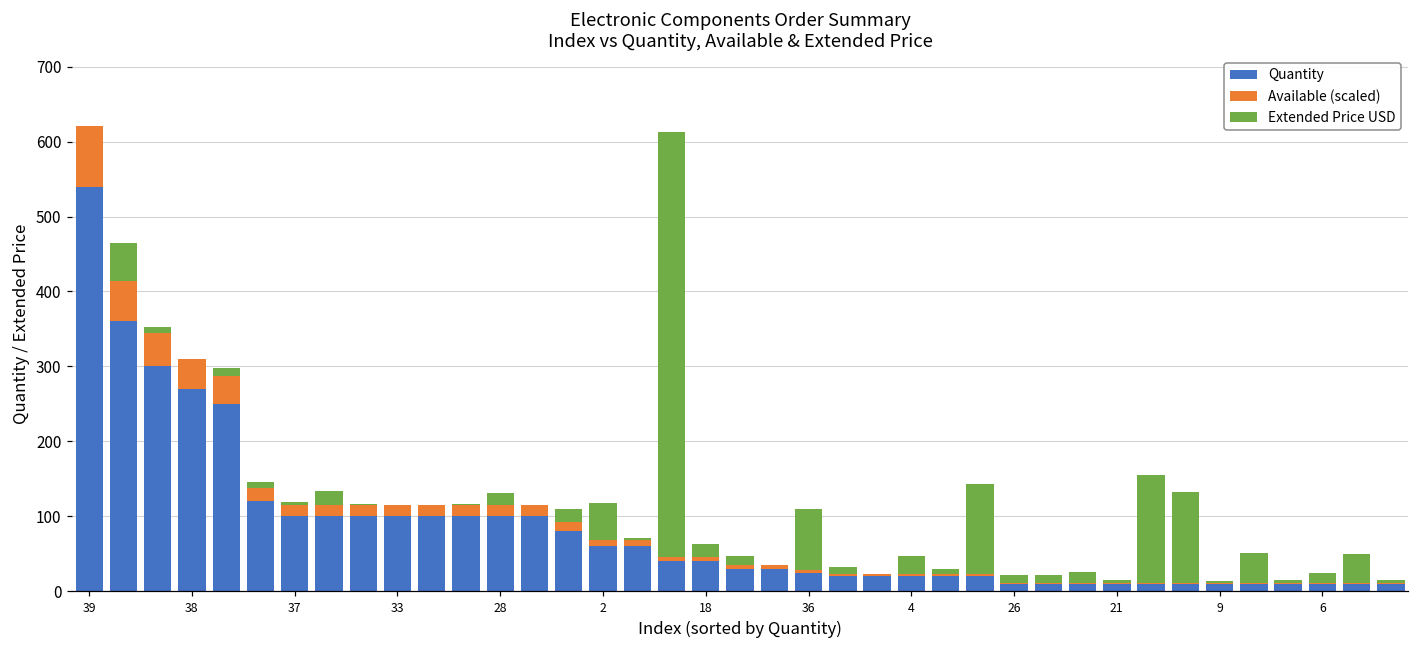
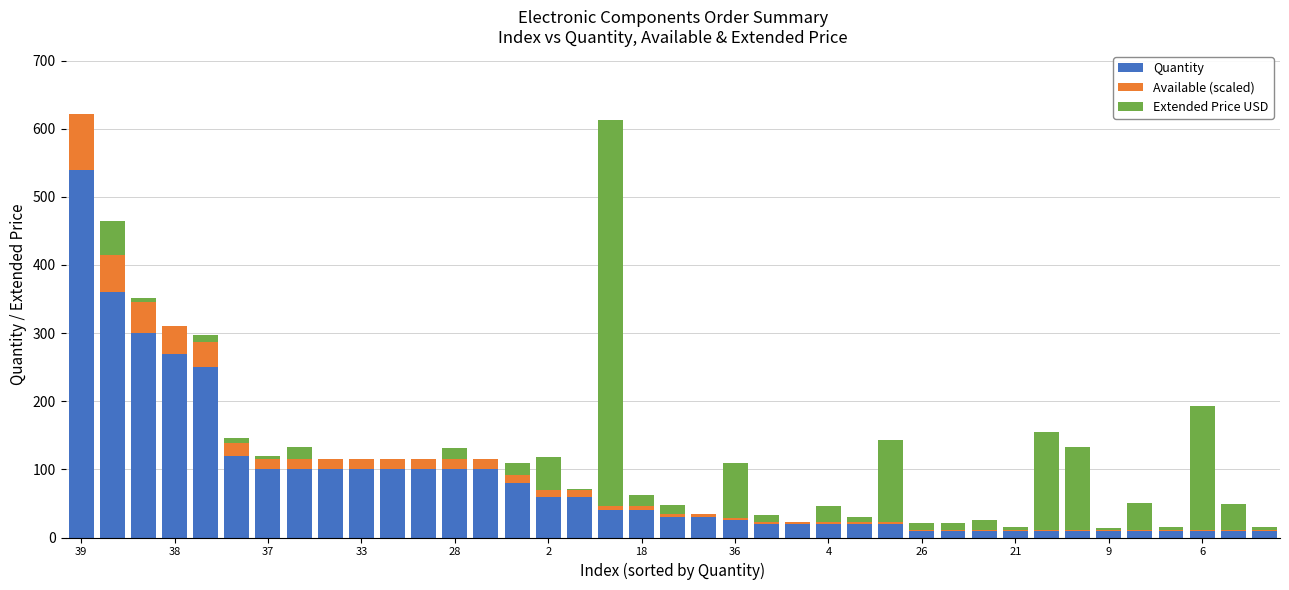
Extended Price USD, 6: 10 -> 180
